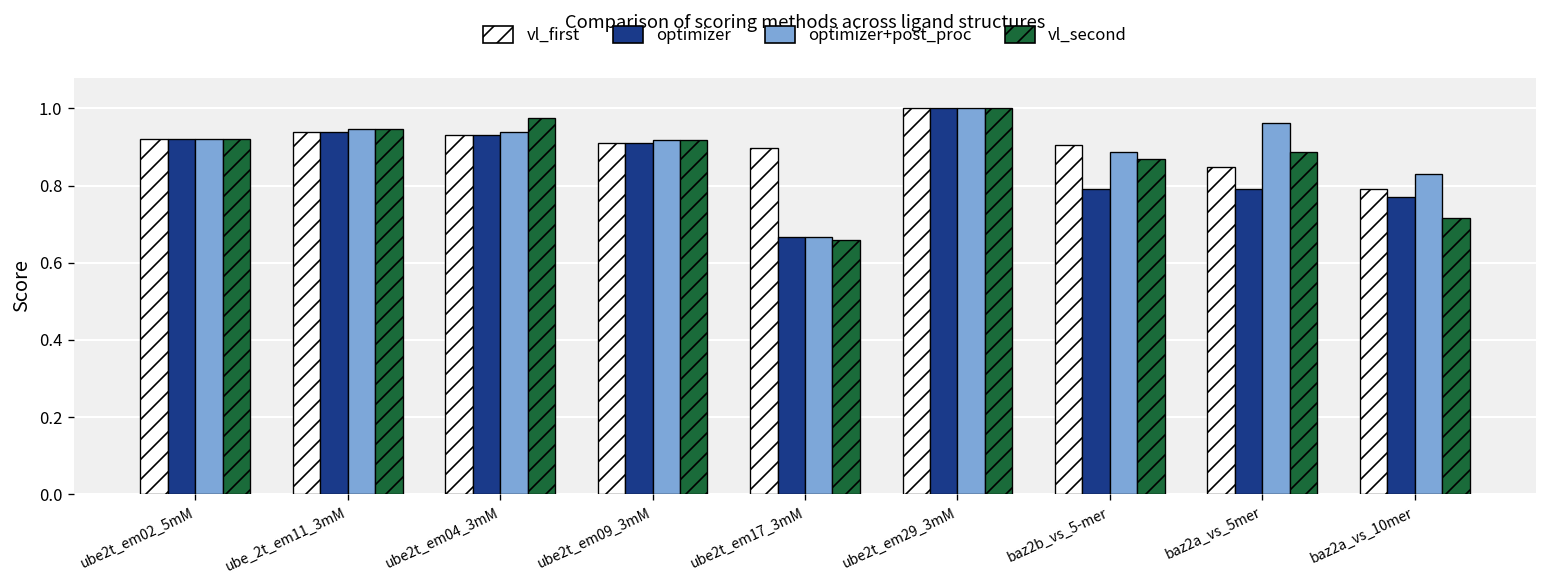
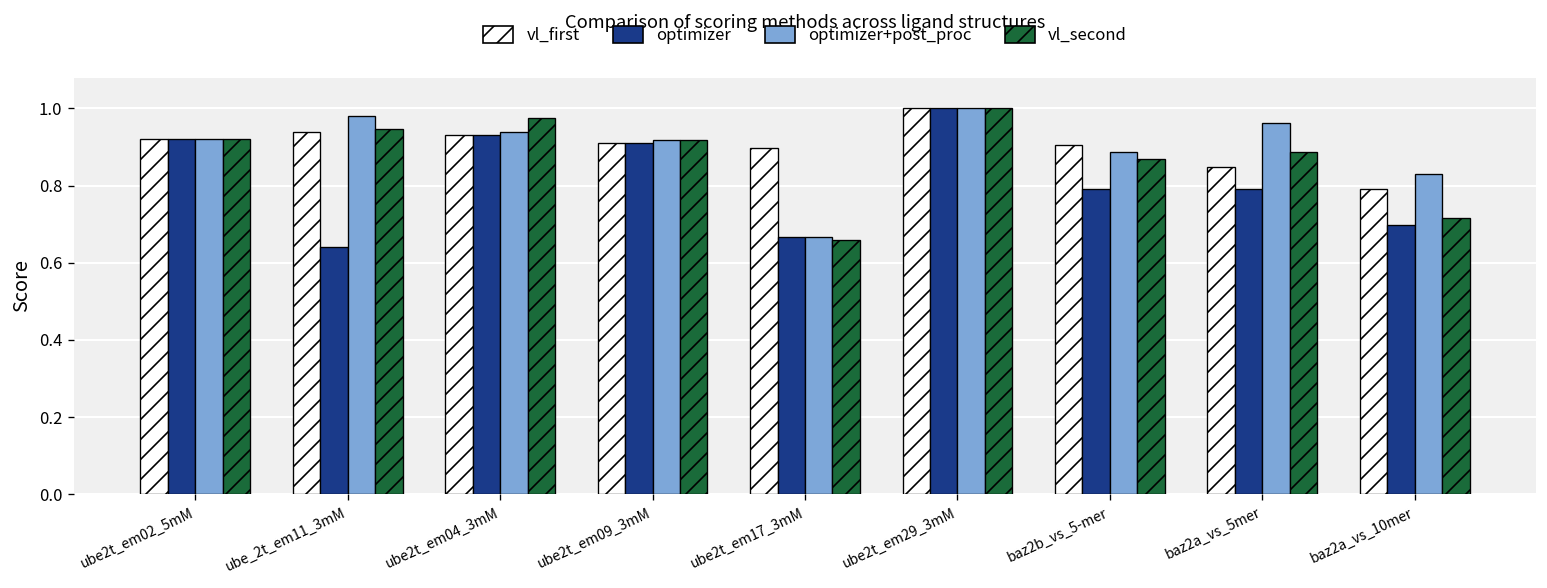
optimizer, ube_2t_em11_3mM: 0.94 -> 0.64
optimizer+post_proc, ube_2t_em11_3mM: 0.95 -> 0.98
optimizer, baz2a_vs_10mer: 0.77 -> 0.70
